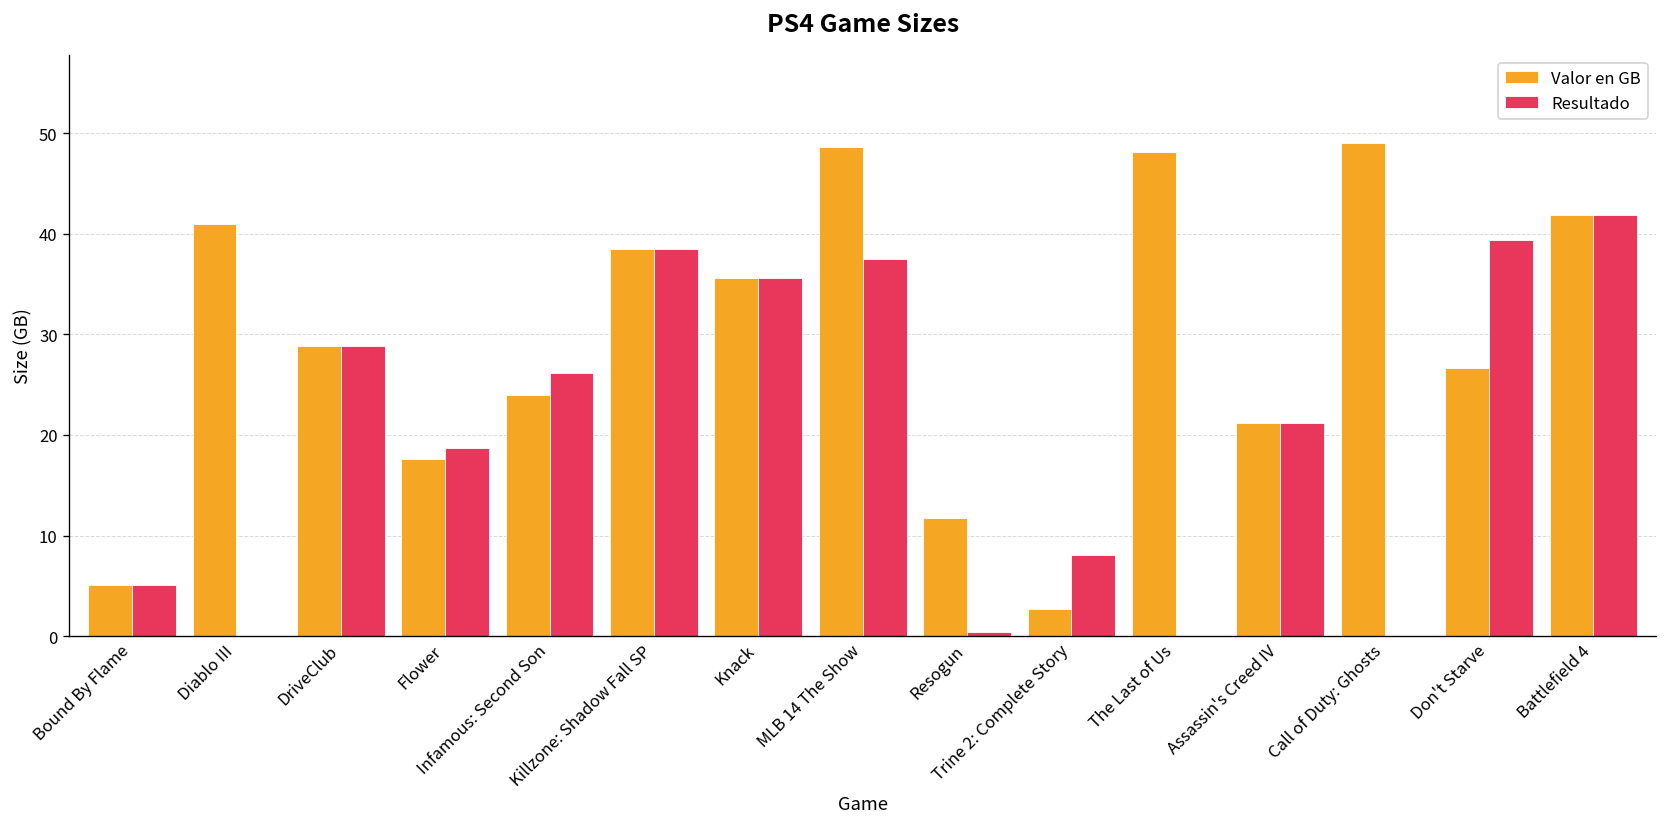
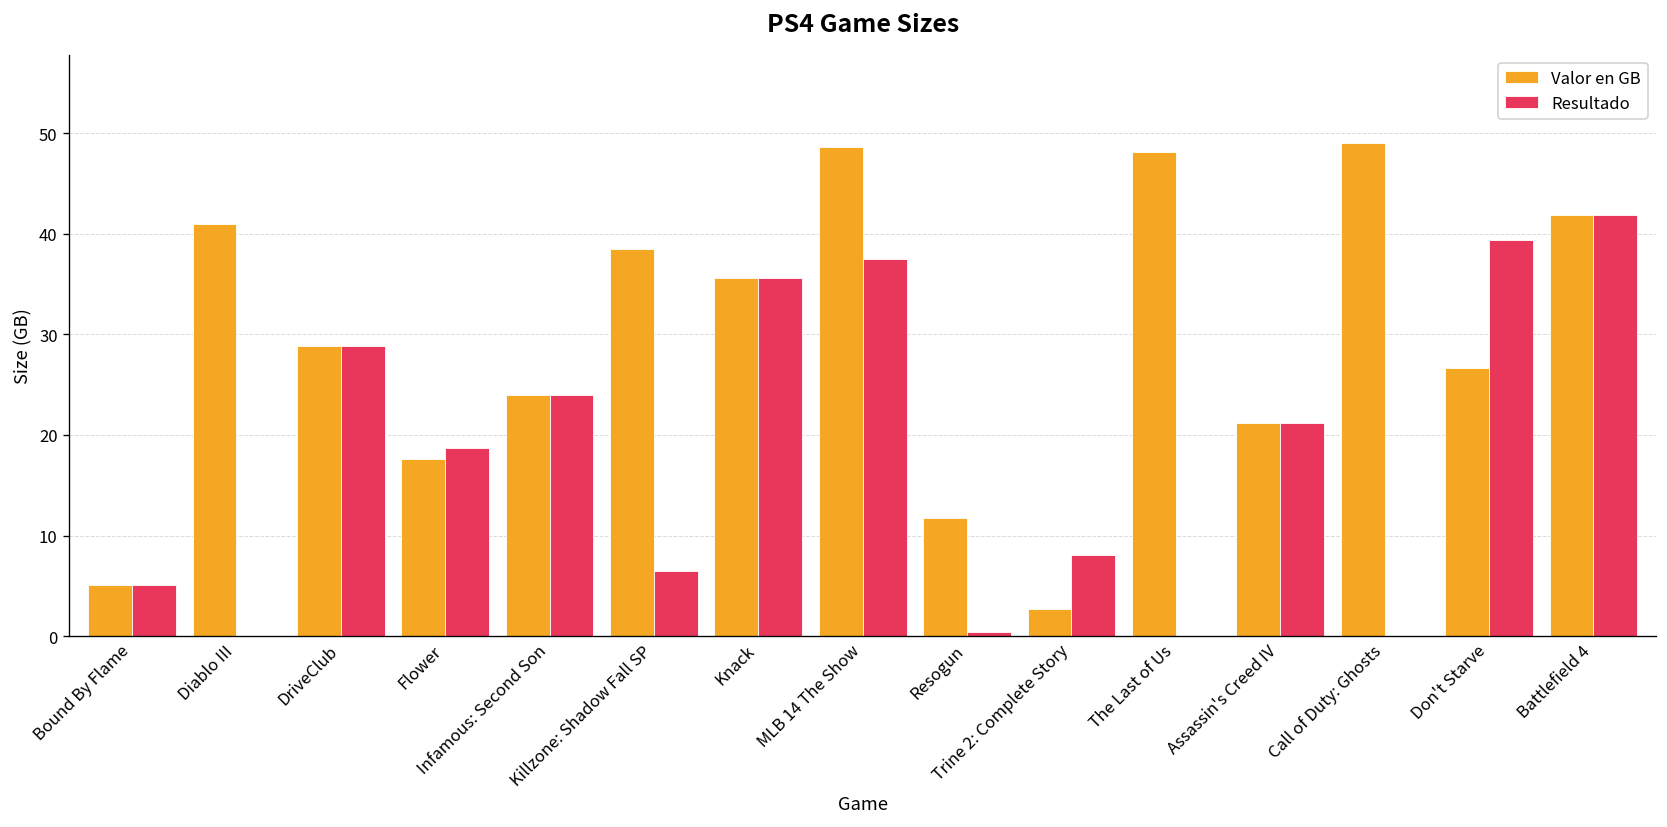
Resultado, Infamous: Second Son: 26 -> 24
Resultado, Killzone: Shadow Fall SP: 39 -> 7
